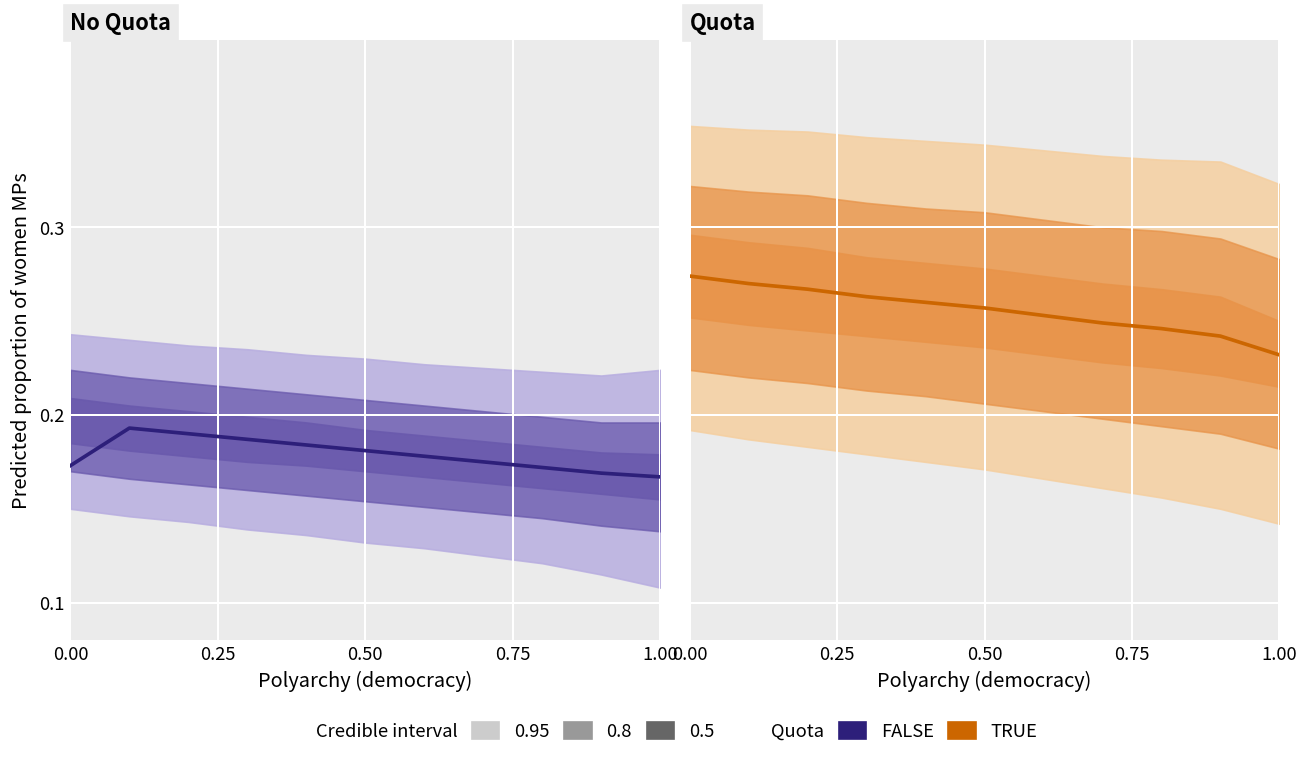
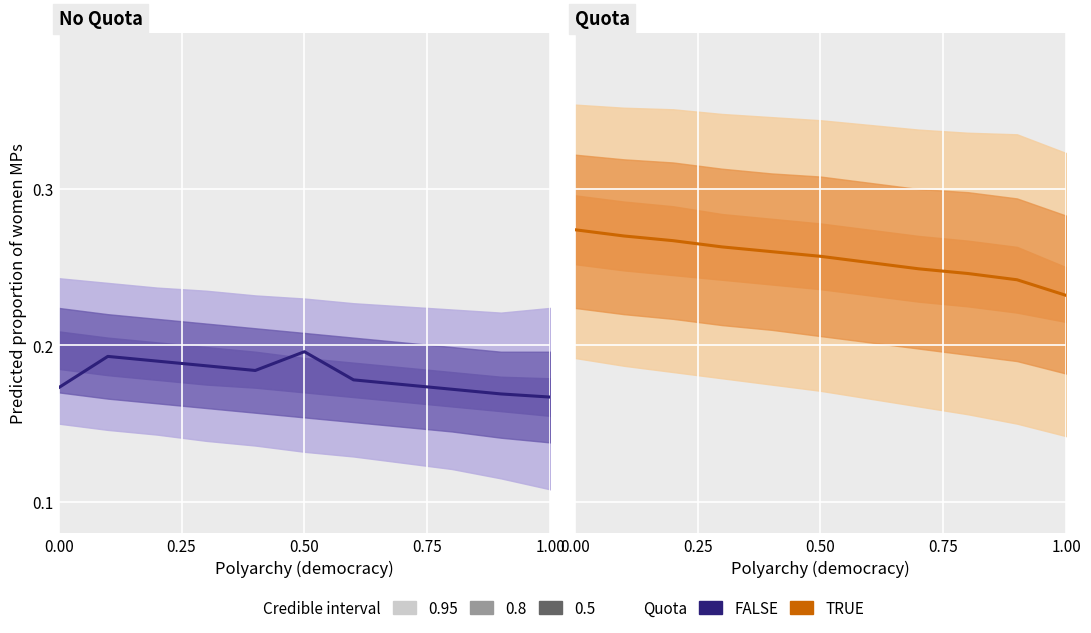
No Quota, FALSE, 0.50: 0.181 -> 0.196
